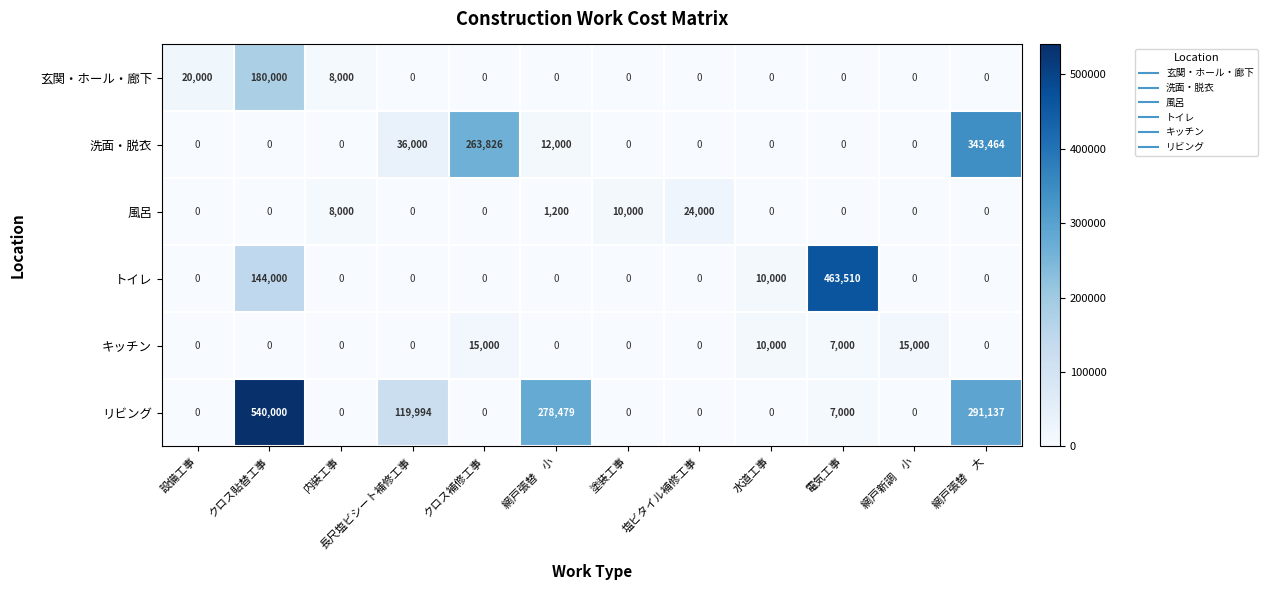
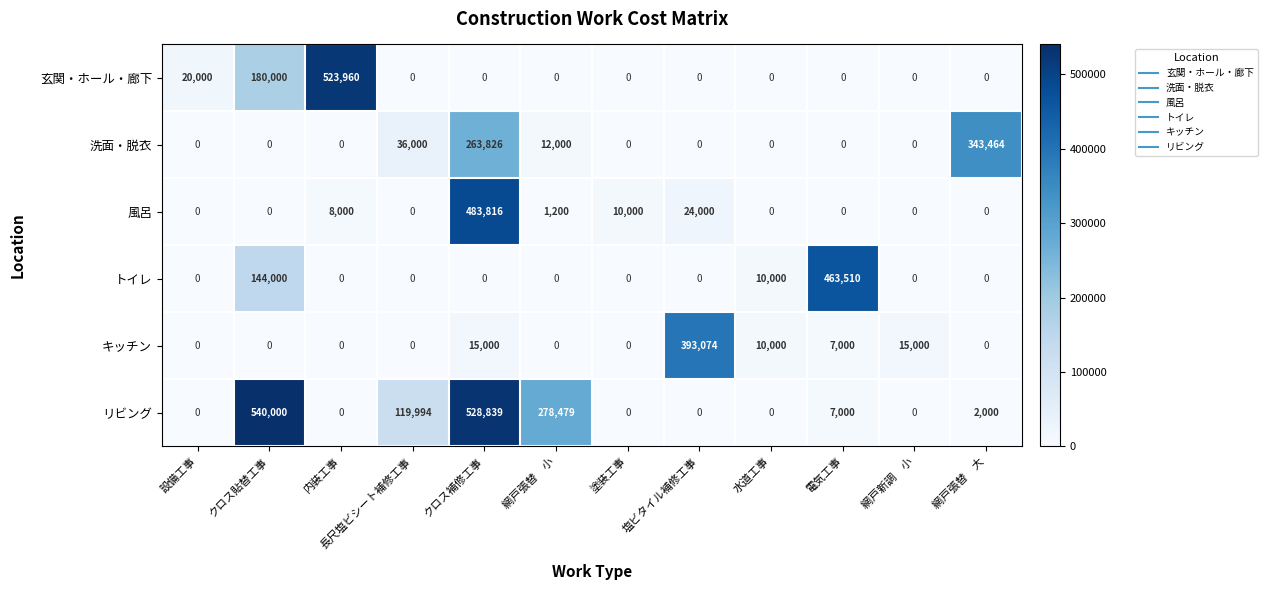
玄関・ホール・廊下, 内装工事: 8,000 -> 523,960
風呂, クロス補修工事: 0 -> 483,816
キッチン, 塩ビタイル補修工事: 0 -> 393,074
リビング, クロス補修工事: 0 -> 528,839
リビング, 網戸張替 大: 291,137 -> 2,000
